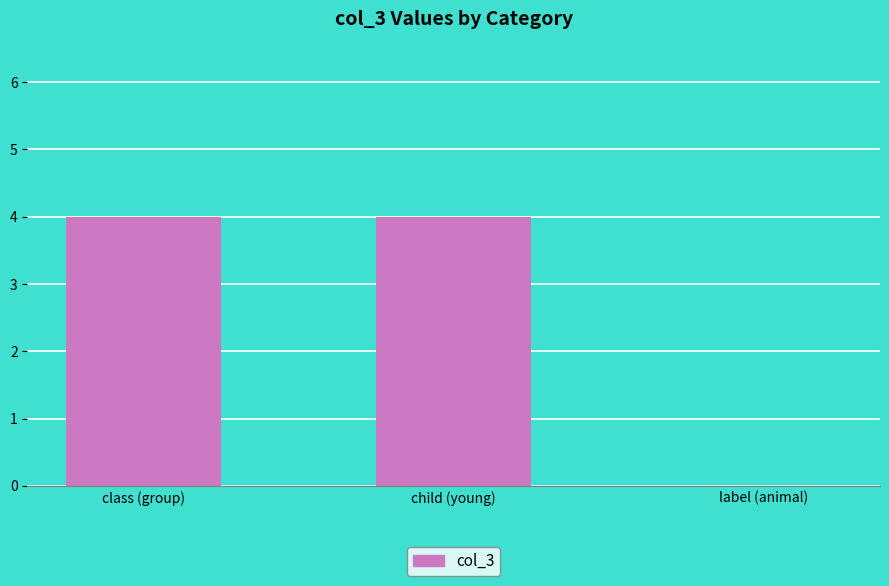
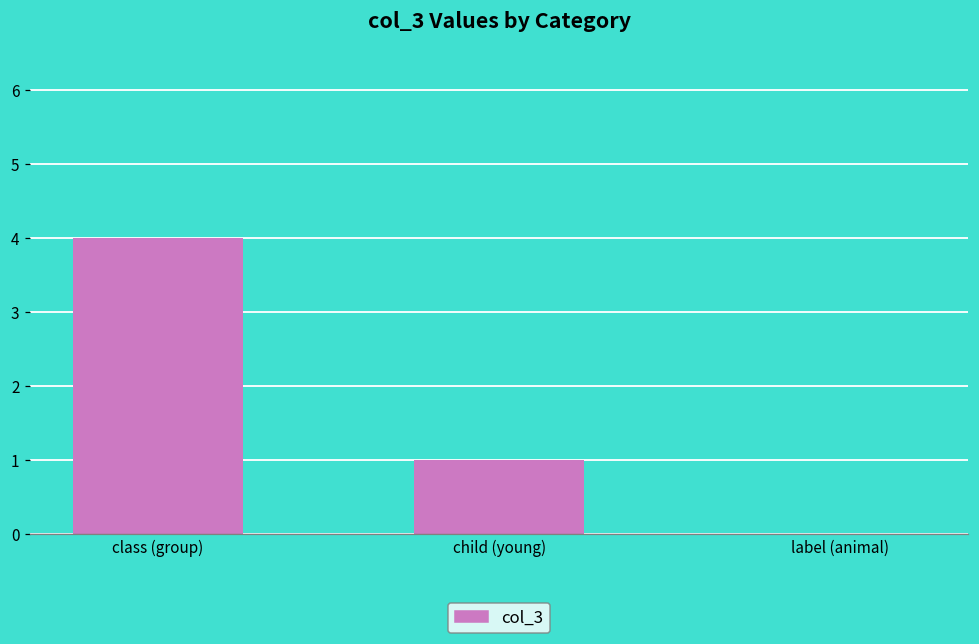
child (young): 4 -> 1
